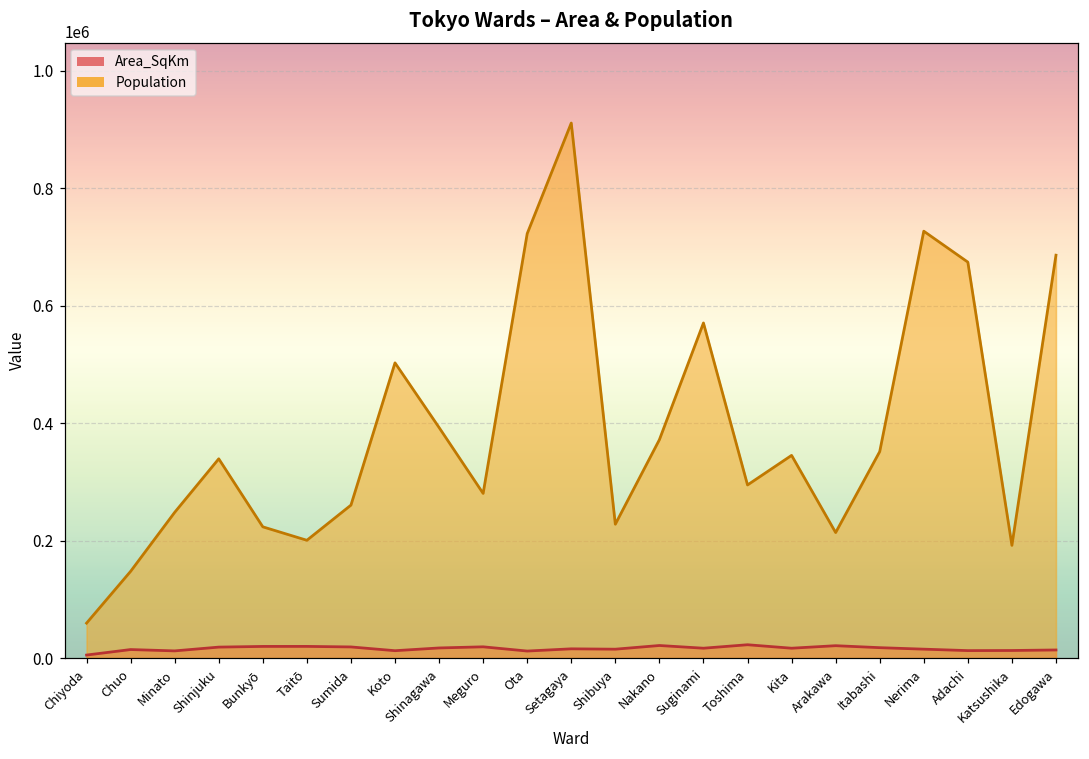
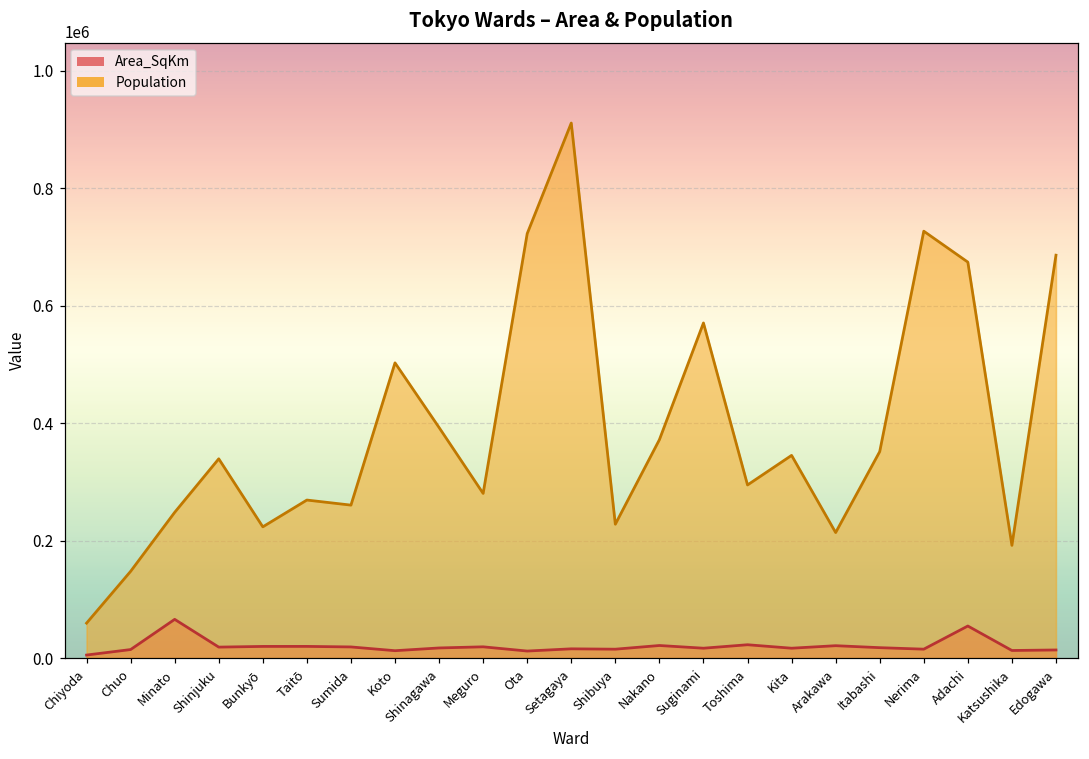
Area_SqKm, Minato: 10000 -> 70000
Population, Taitō: 200000 -> 270000
Area_SqKm, Adachi: 10000 -> 50000
